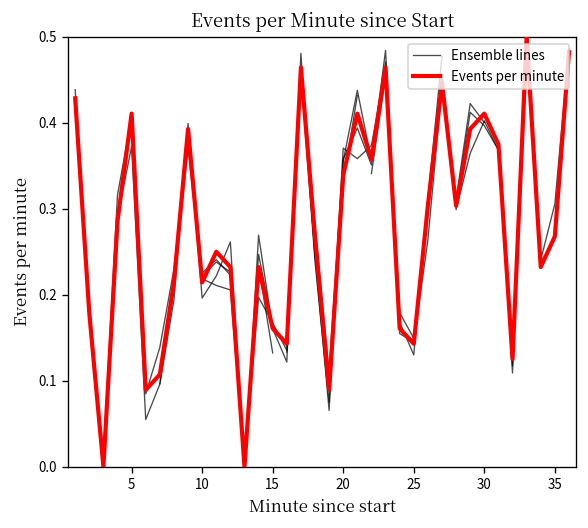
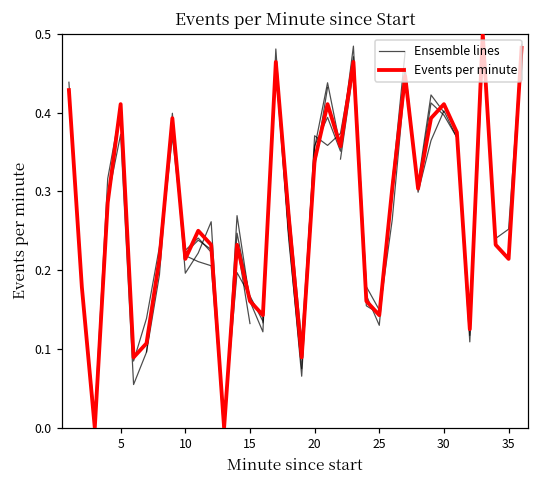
Events per minute, 35: 0.27 -> 0.21
